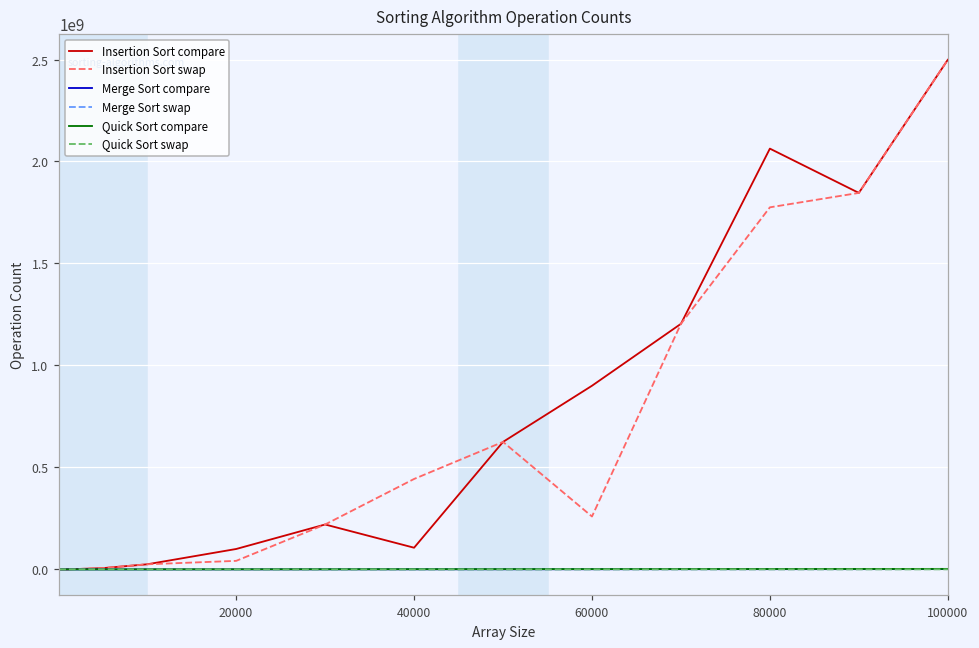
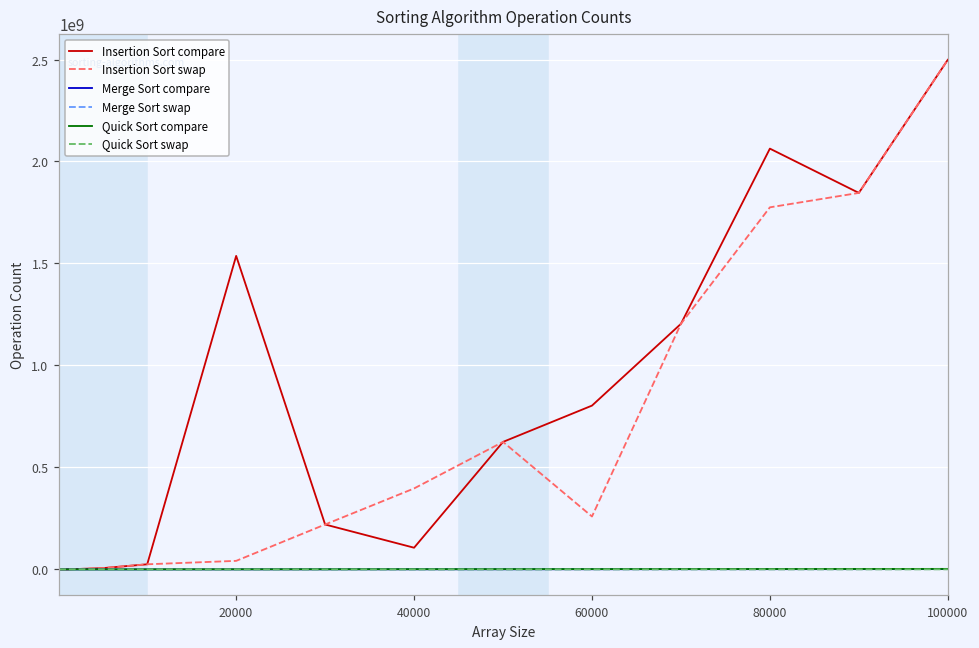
Insertion Sort compare, 20000: 100000000 -> 1540000000
Insertion Sort swap, 40000: 440000000 -> 400000000
Insertion Sort compare, 60000: 900000000 -> 800000000
